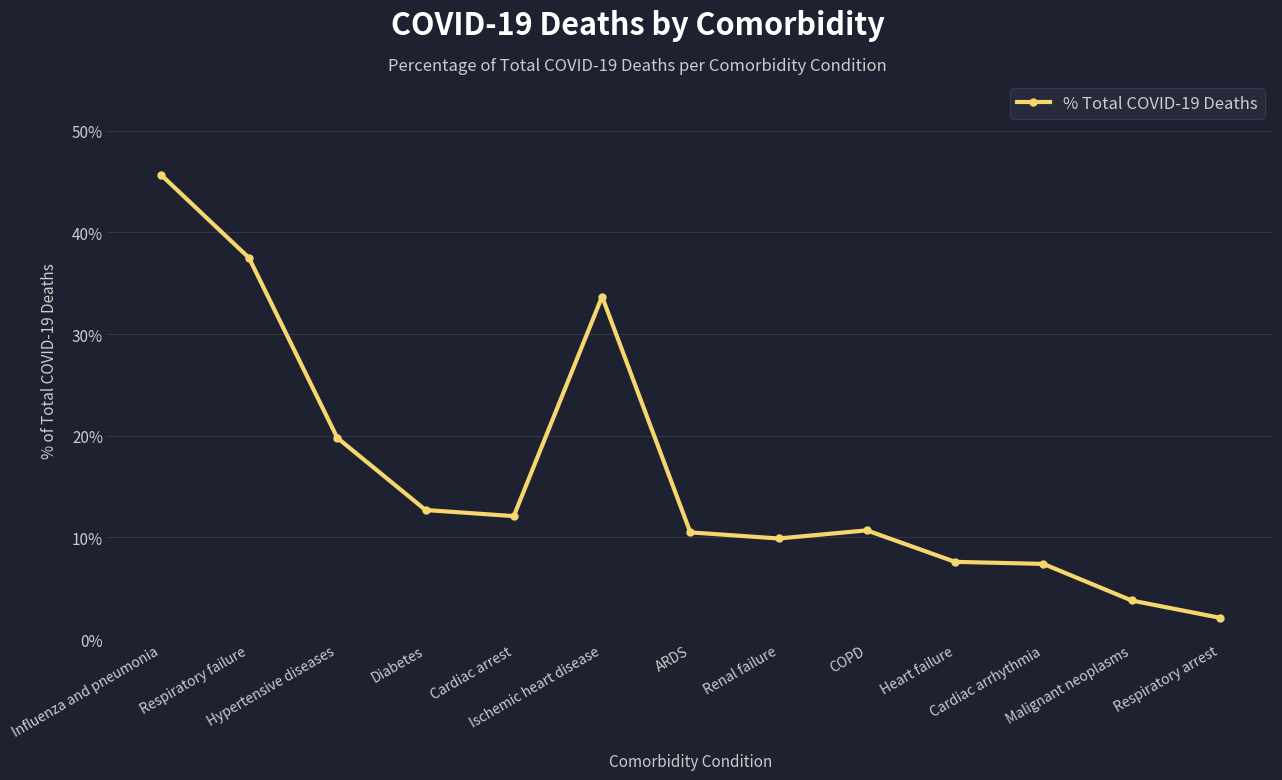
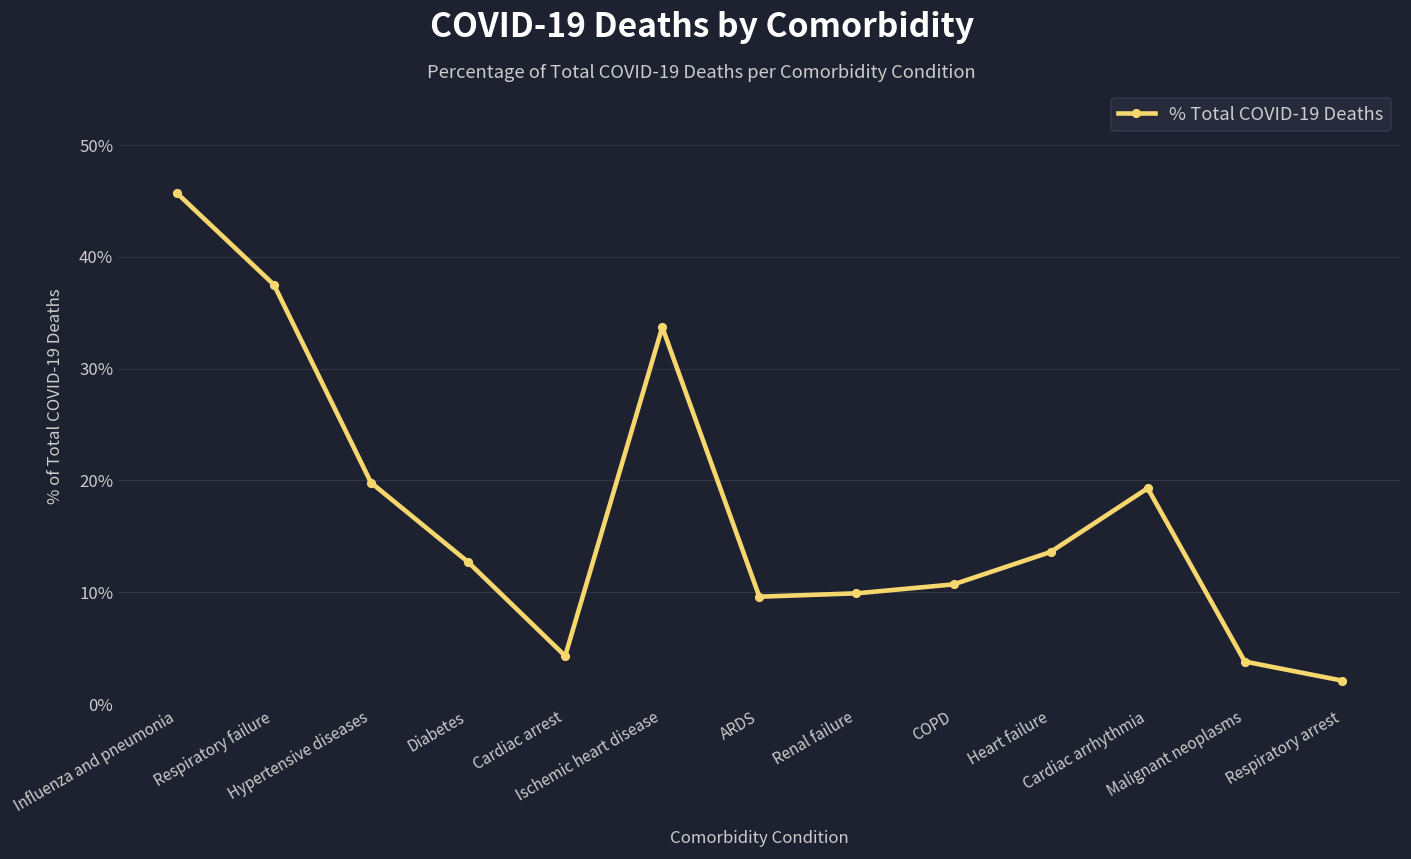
Cardiac arrest: 12.1% -> 4.3%
ARDS: 10.5% -> 9.6%
Heart failure: 7.6% -> 13.6%
Cardiac arrhythmia: 7.4% -> 19.3%
